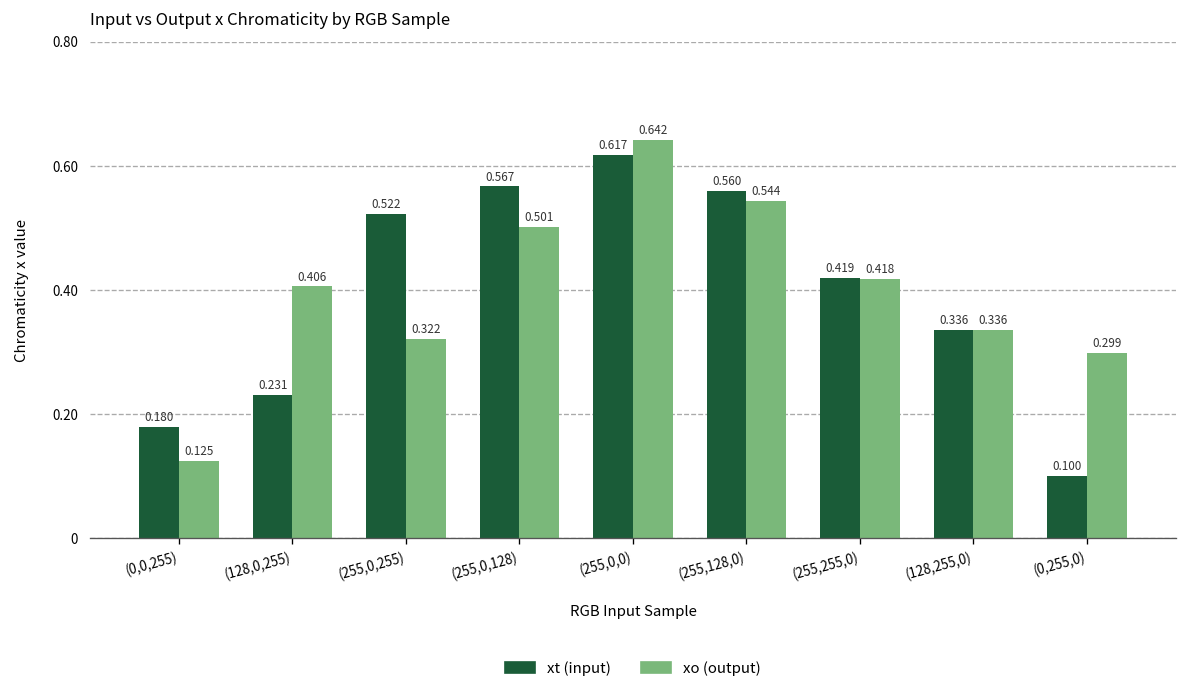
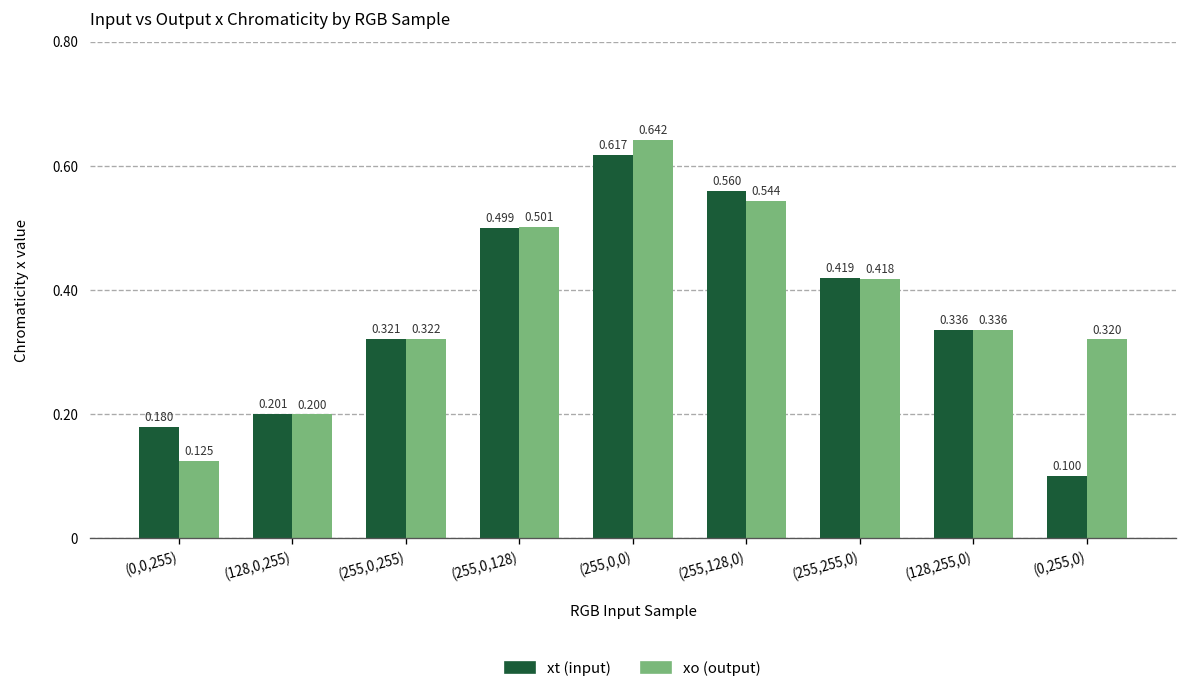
xt (input), (128,0,255): 0.231 -> 0.201
xo (output), (128,0,255): 0.406 -> 0.200
xt (input), (255,0,255): 0.522 -> 0.321
xt (input), (255,0,128): 0.567 -> 0.499
xo (output), (0,255,0): 0.299 -> 0.320
